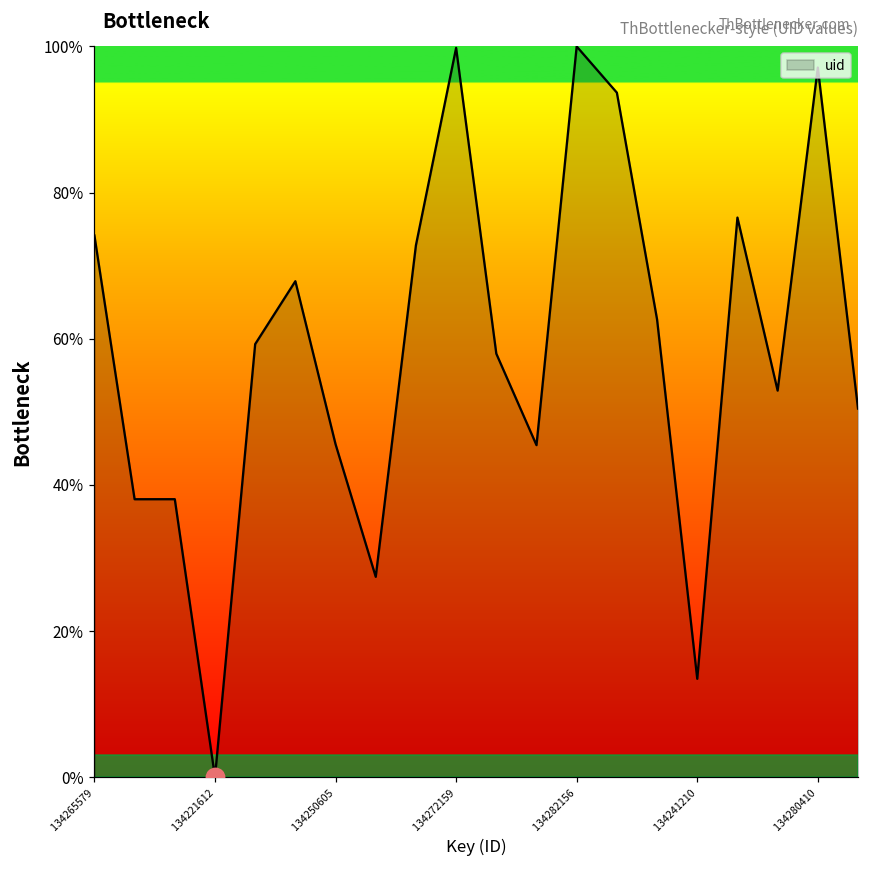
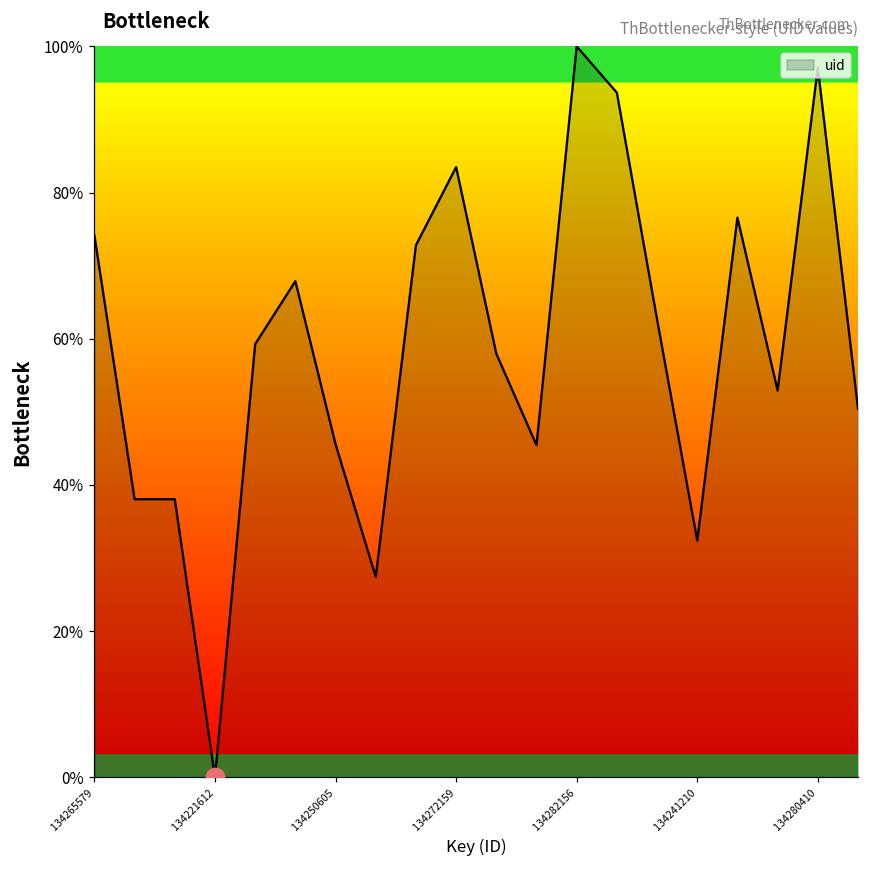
uid, 134272159: 100% -> 83%
uid, 134241210: 13% -> 32%
